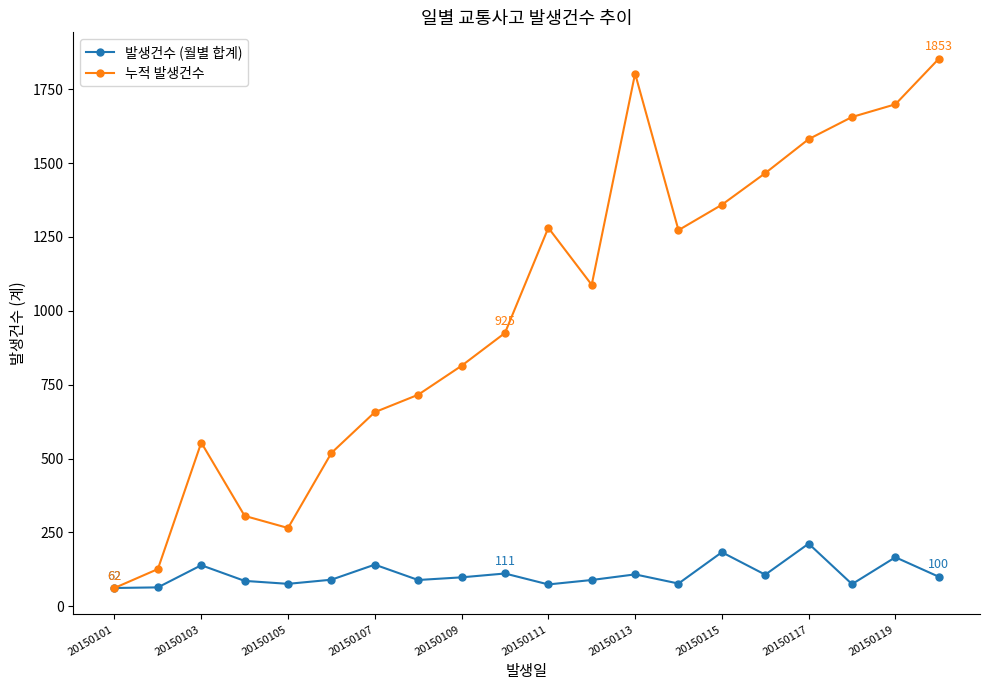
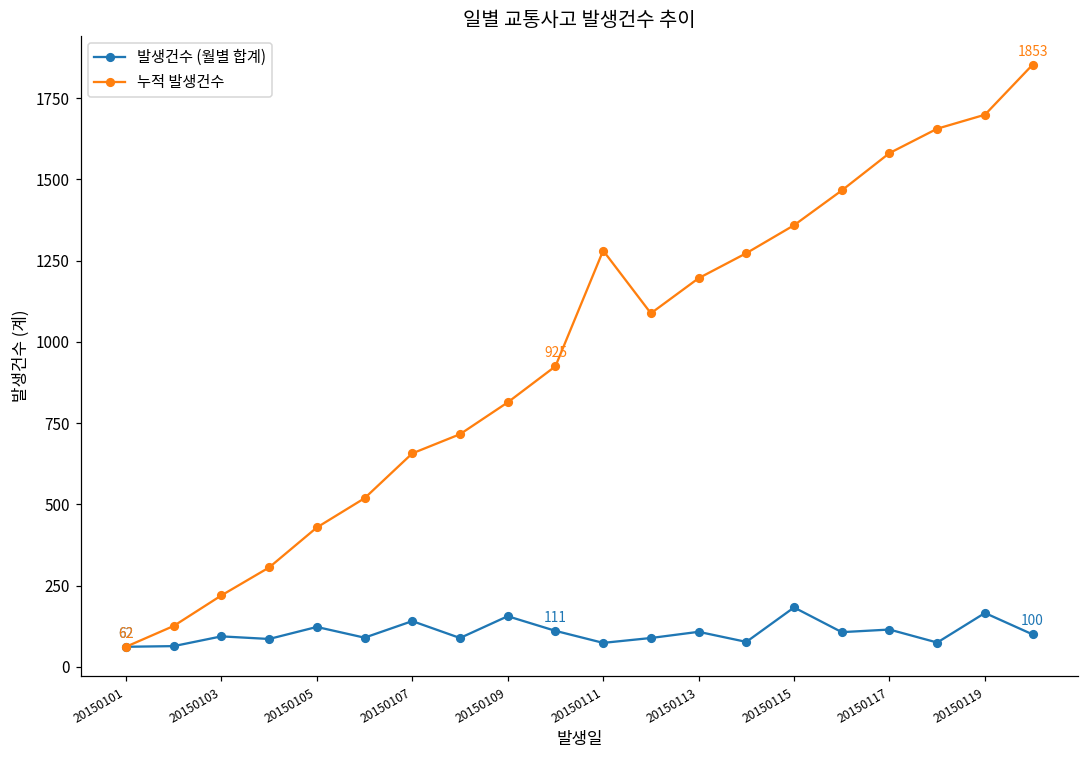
발생건수 (월별 합계), 20150103: 140 -> 90
누적 발생건수, 20150103: 550 -> 220
발생건수 (월별 합계), 20150105: 80 -> 120
누적 발생건수, 20150105: 270 -> 430
발생건수 (월별 합계), 20150109: 100 -> 160
누적 발생건수, 20150113: 1800 -> 1200
발생건수 (월별 합계), 20150117: 210 -> 120
